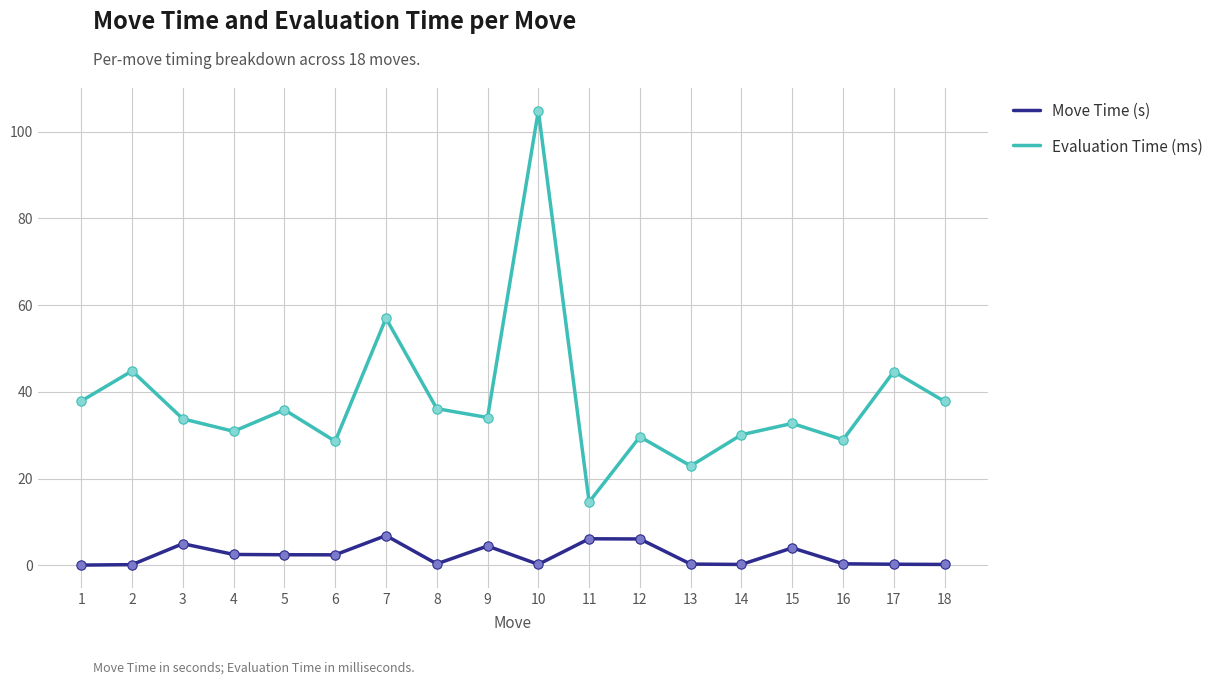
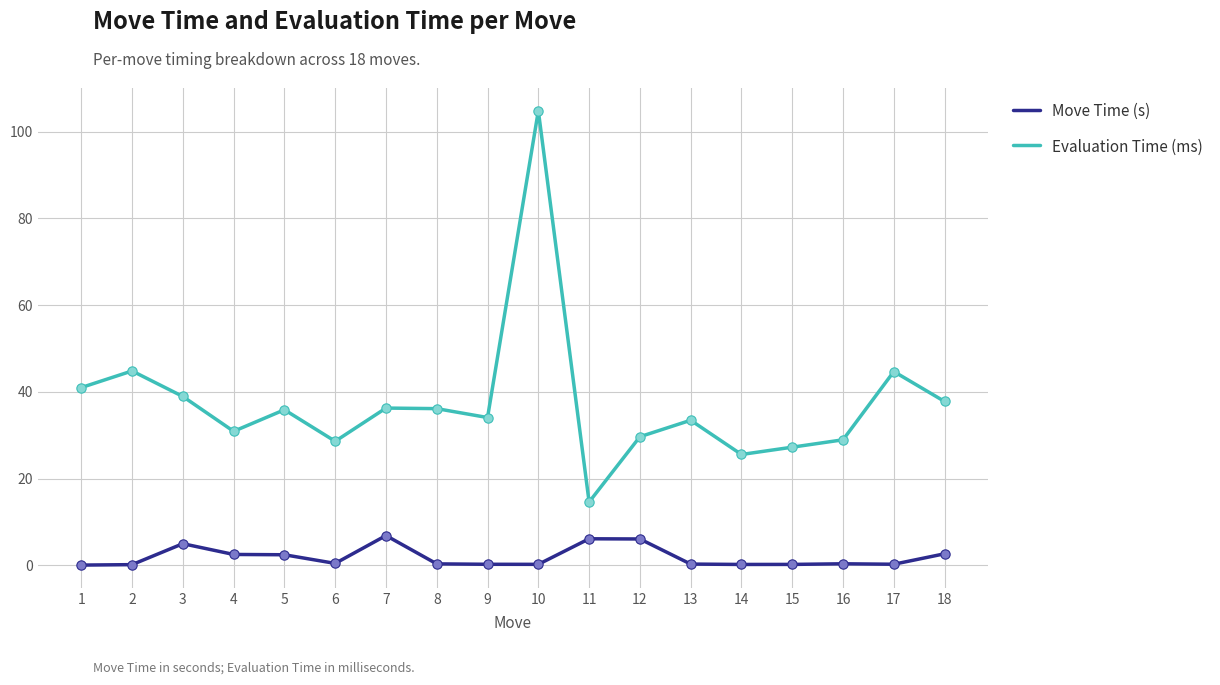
Evaluation Time (ms), 1: 38 -> 41
Evaluation Time (ms), 3: 34 -> 39
Move Time (s), 6: 2 -> 0
Evaluation Time (ms), 7: 57 -> 36
Move Time (s), 9: 4 -> 0
Evaluation Time (ms), 13: 23 -> 33
Evaluation Time (ms), 14: 30 -> 26
Move Time (s), 15: 4 -> 0
Evaluation Time (ms), 15: 33 -> 27
Move Time (s), 18: 0 -> 3
